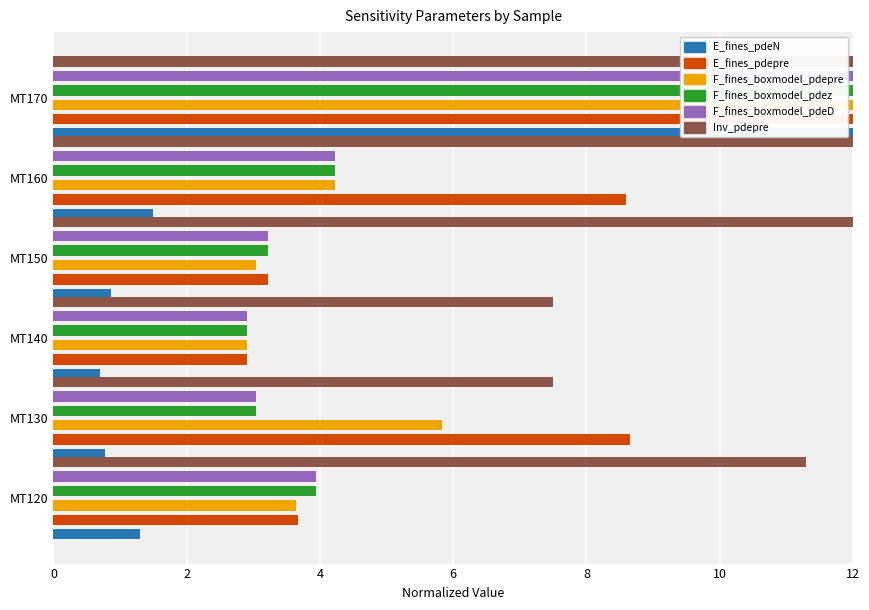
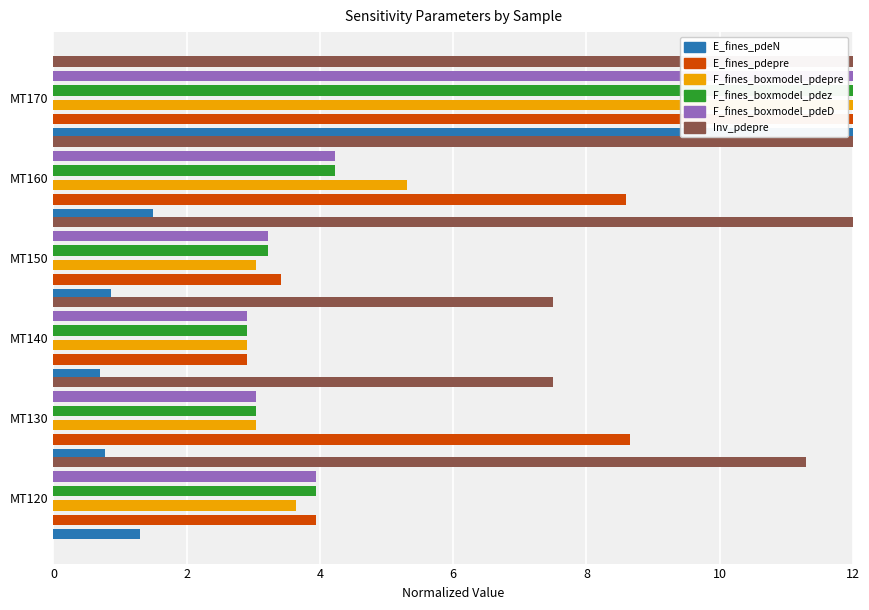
F_fines_boxmodel_pdepre, MT160: 4.2 -> 5.3
E_fines_pdepre, MT150: 3.2 -> 3.4
F_fines_boxmodel_pdepre, MT130: 5.8 -> 3.0
E_fines_pdepre, MT120: 3.7 -> 3.9
